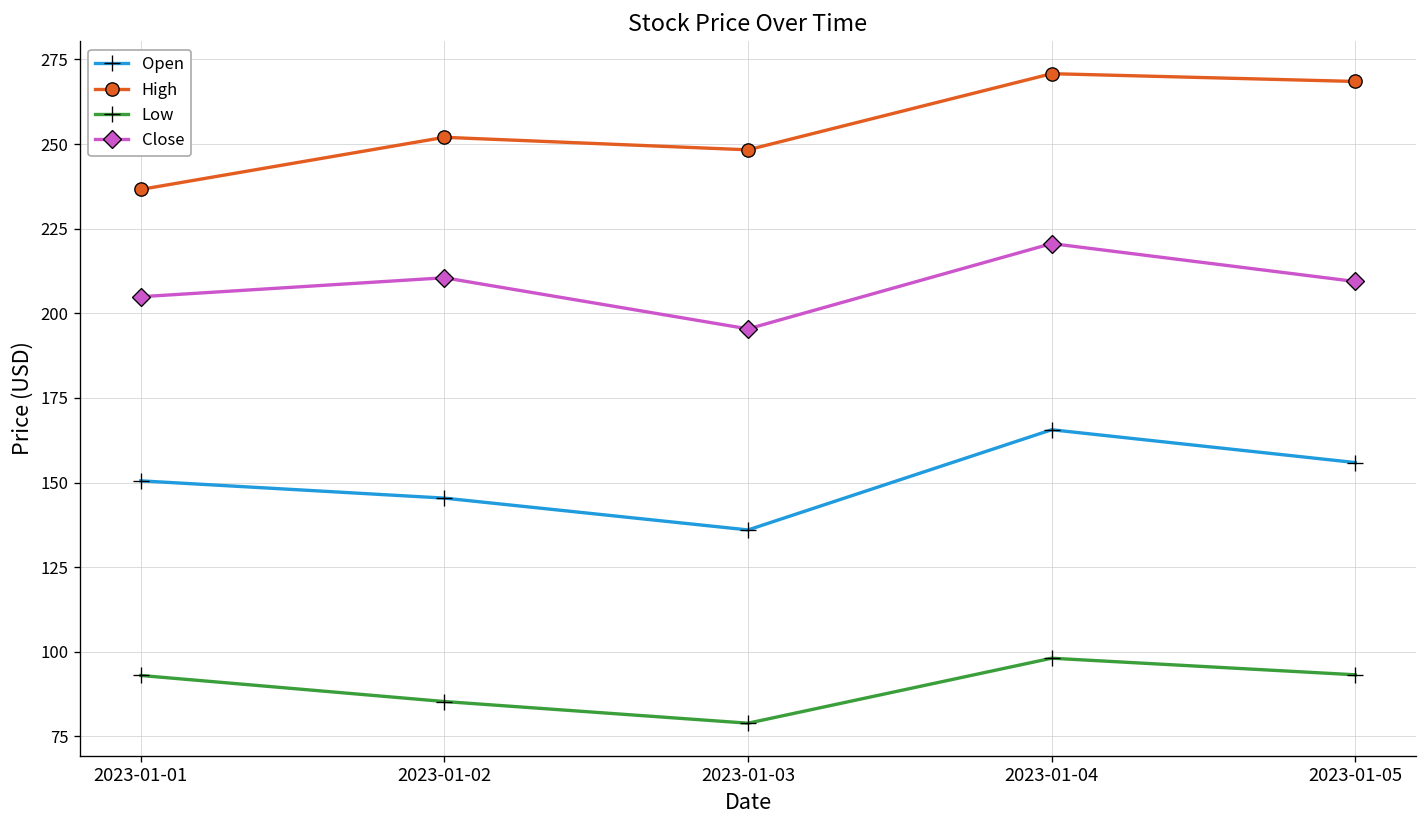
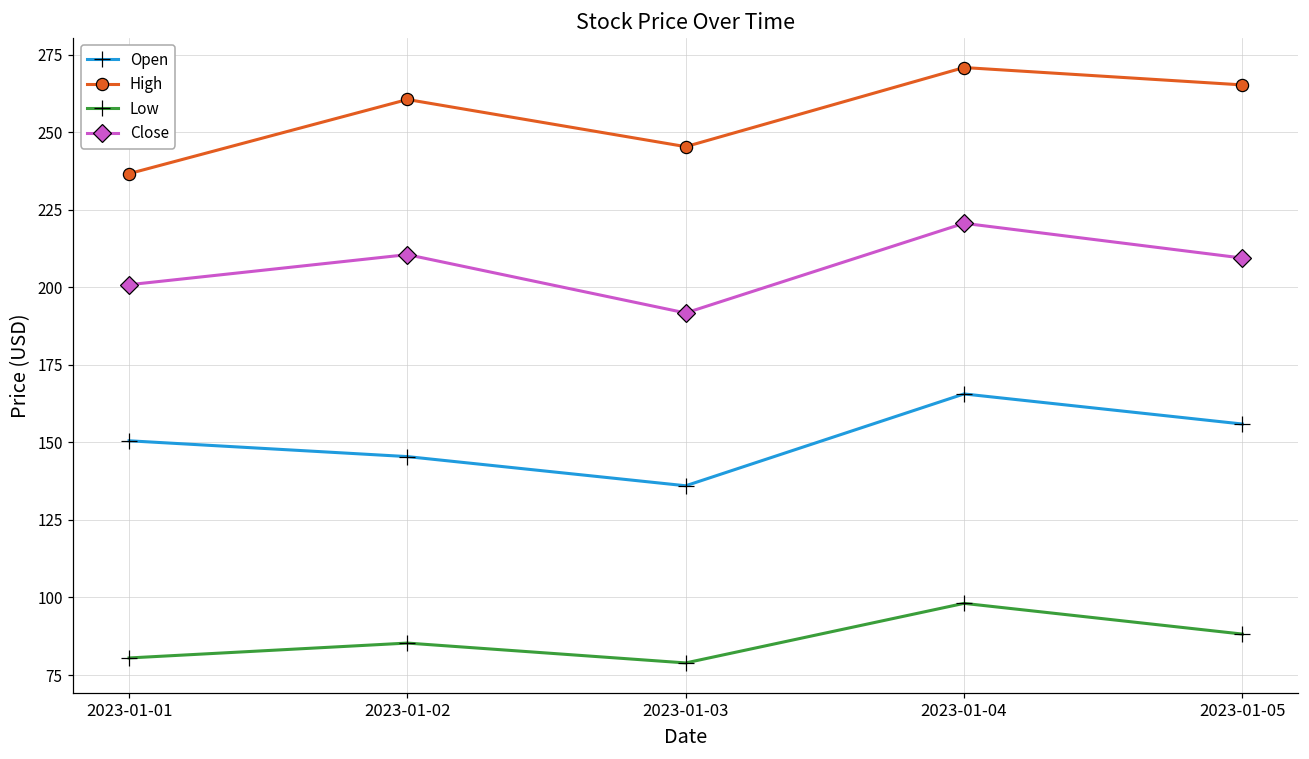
Low, 2023-01-01: 93 -> 81
Close, 2023-01-01: 205 -> 201
High, 2023-01-02: 252 -> 261
High, 2023-01-03: 248 -> 245
Close, 2023-01-03: 195 -> 192
High, 2023-01-05: 269 -> 265
Low, 2023-01-05: 93 -> 88
